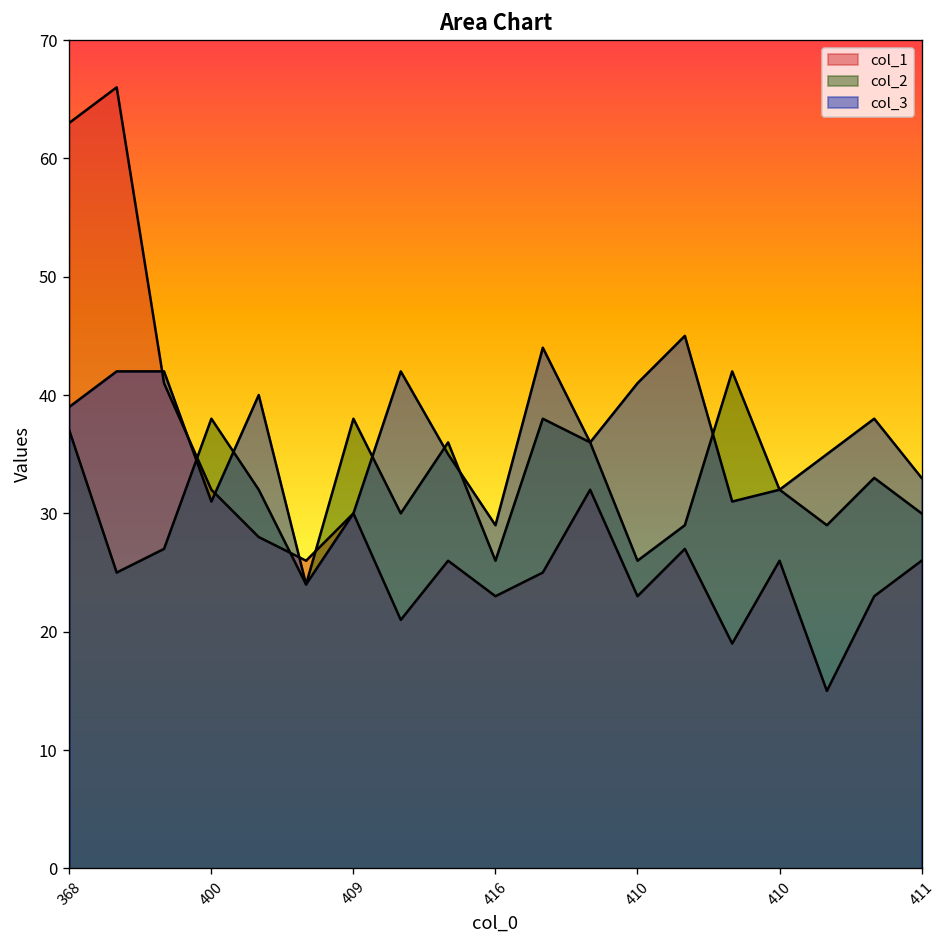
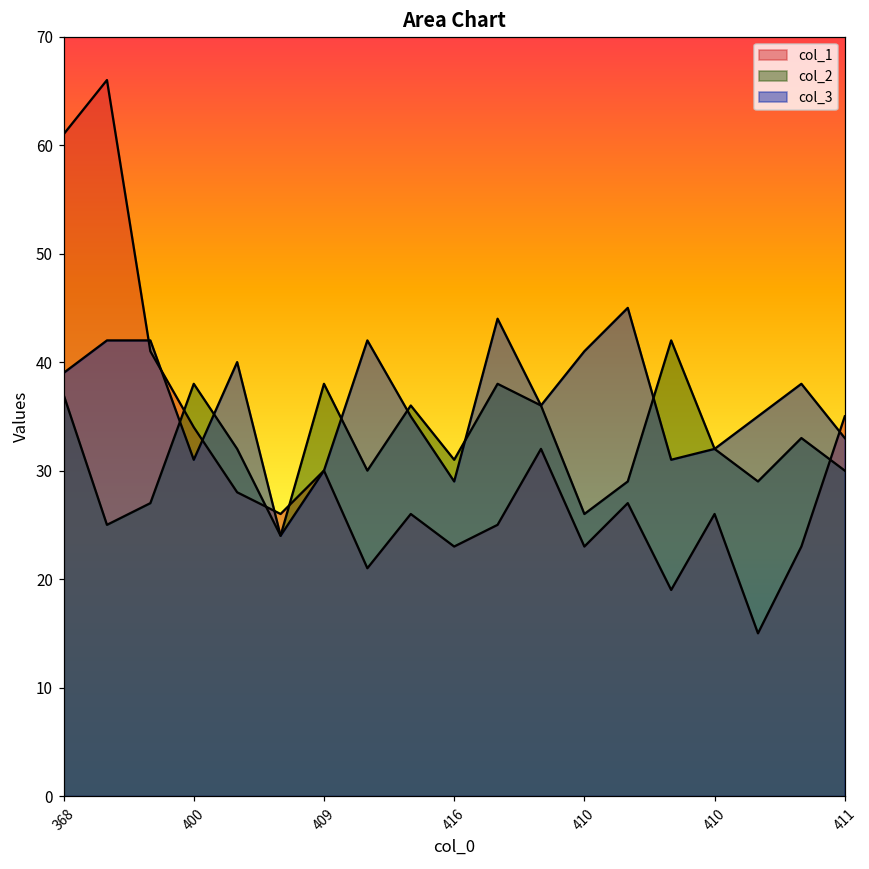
col_1, 368: 63 -> 61
col_1, 400: 32 -> 34
col_2, 416: 26 -> 31
col_1, 411: 26 -> 35
